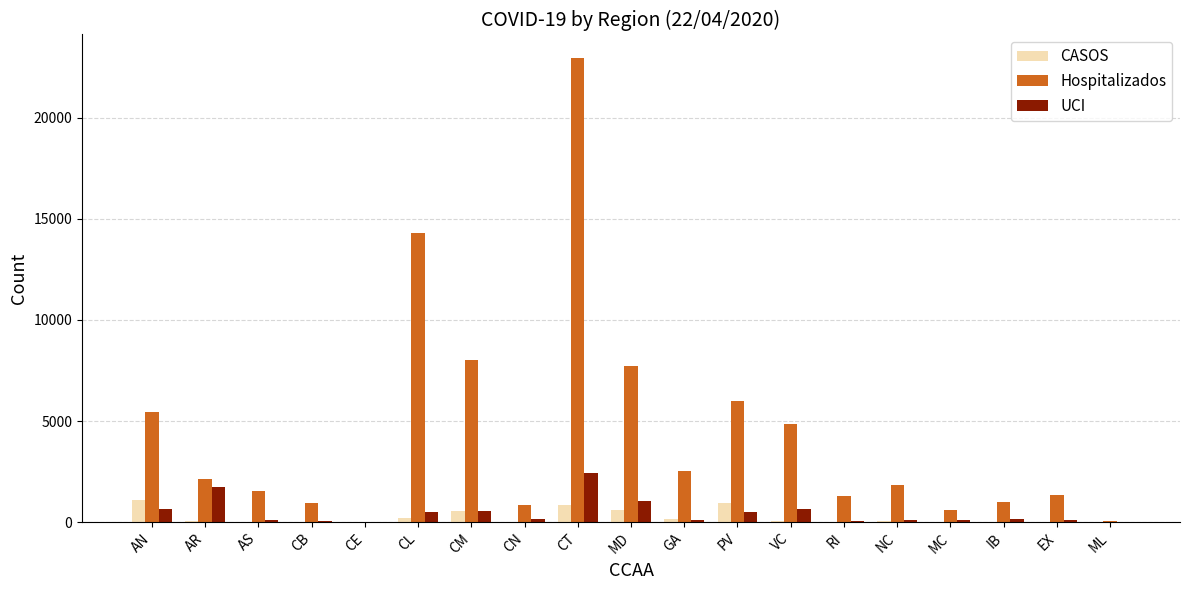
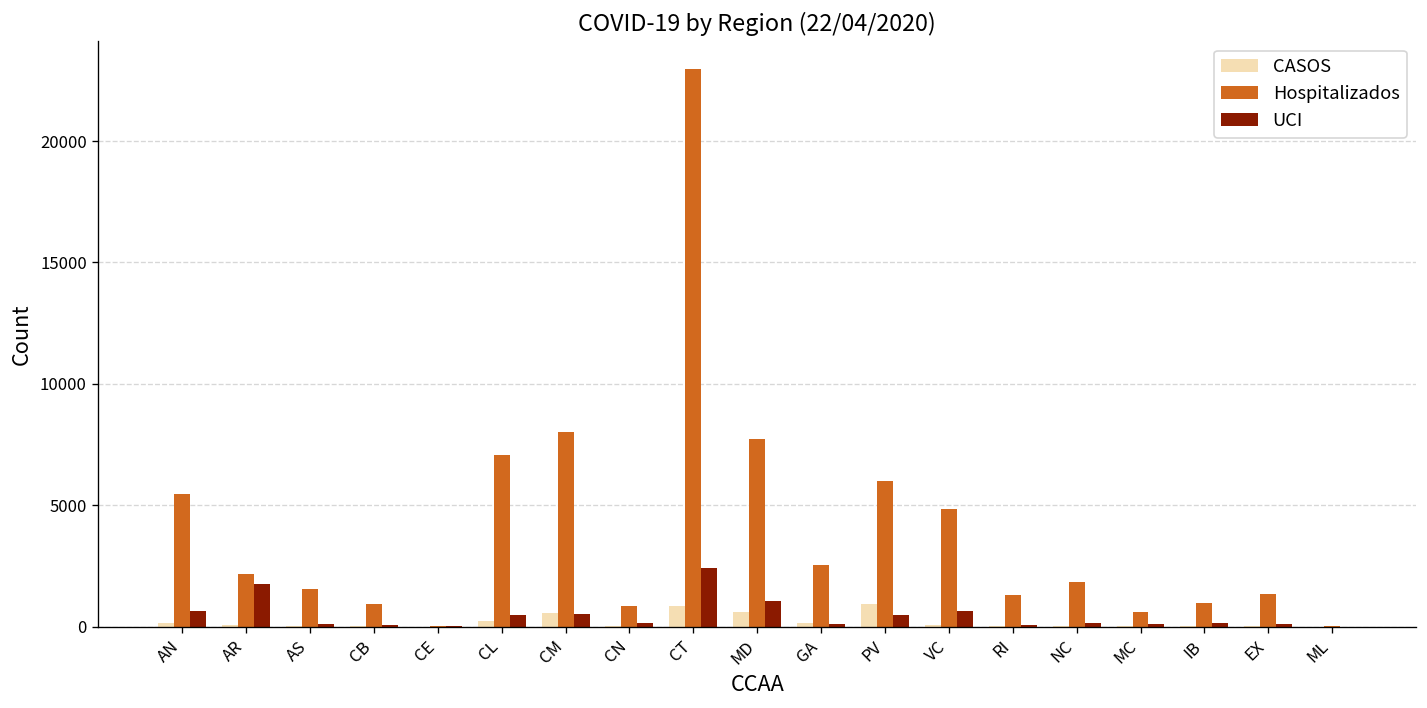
CASOS, AN: 1100 -> 200
Hospitalizados, CL: 14300 -> 7100
